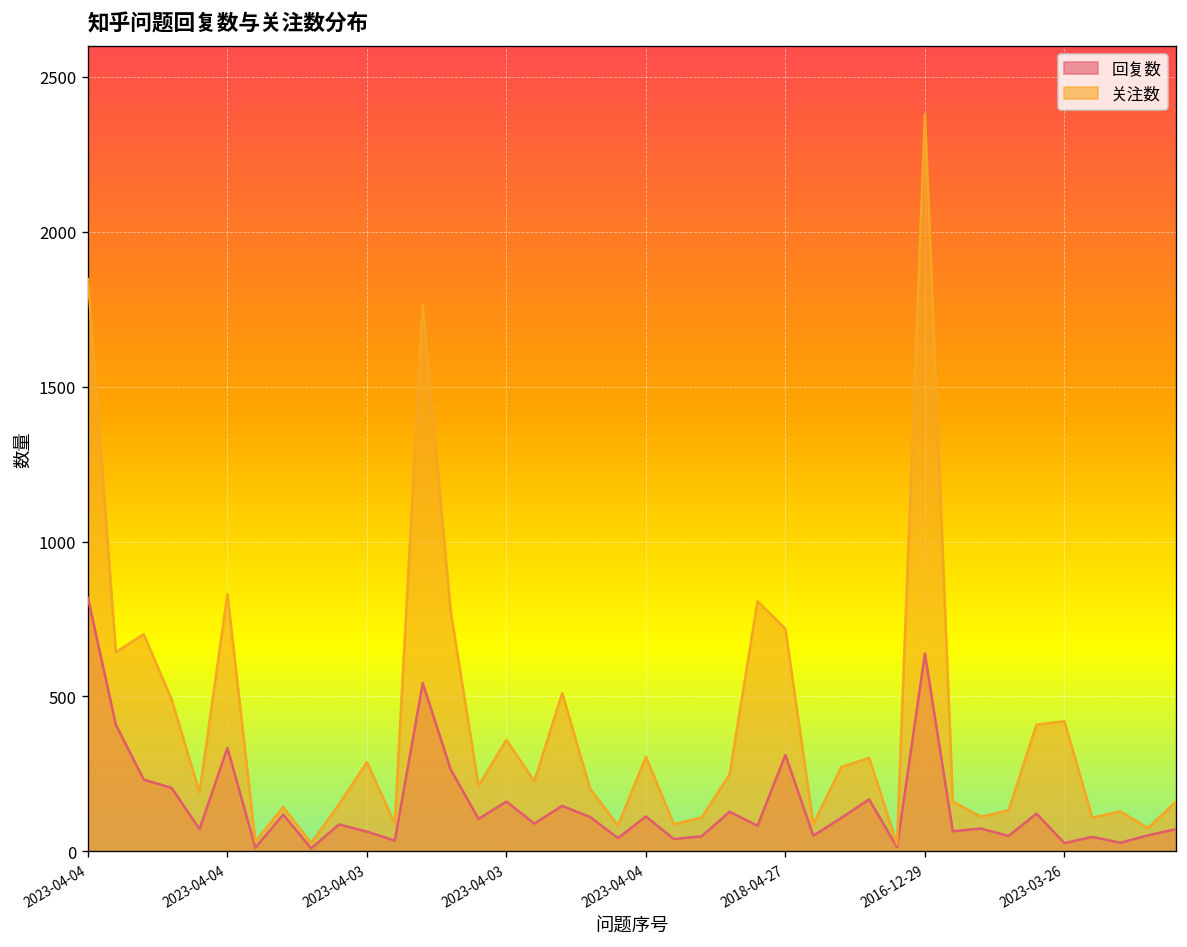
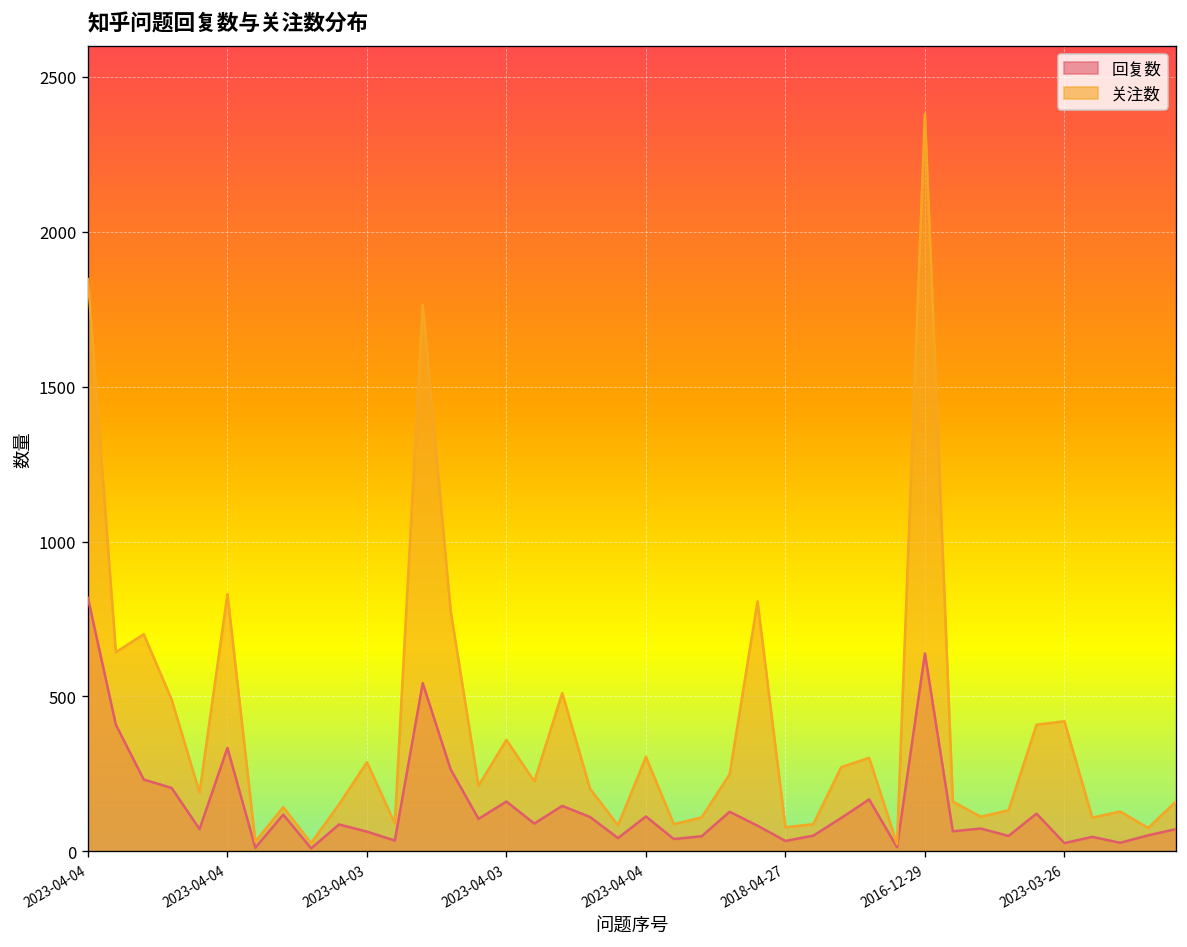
回复数, 2018-04-27: 310 -> 30
关注数, 2018-04-27: 720 -> 80
